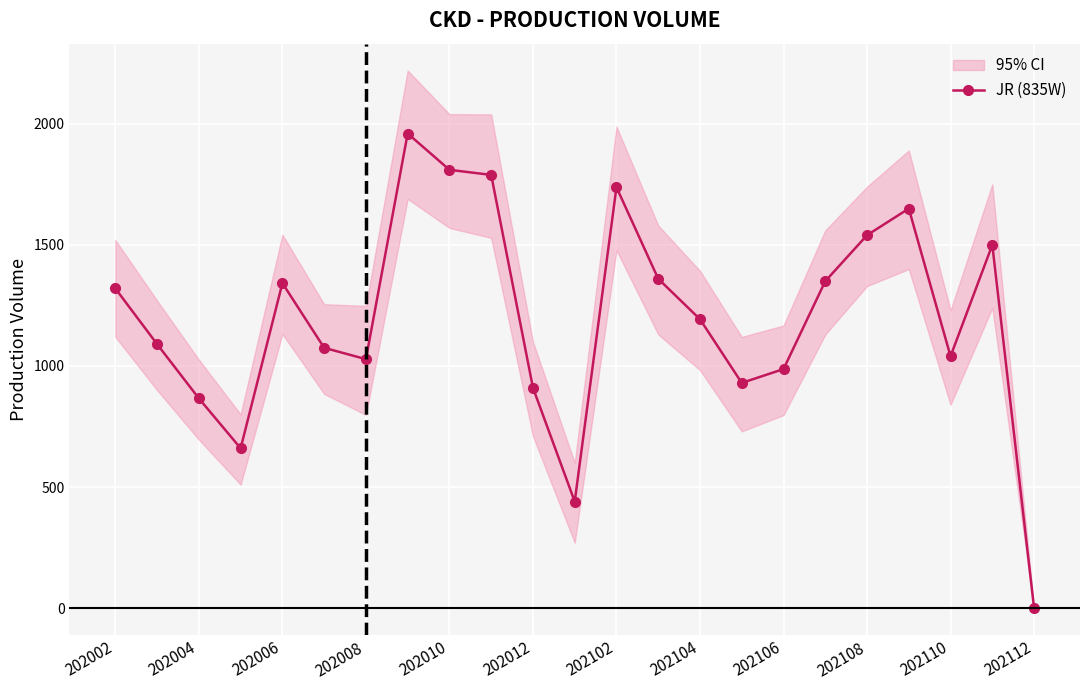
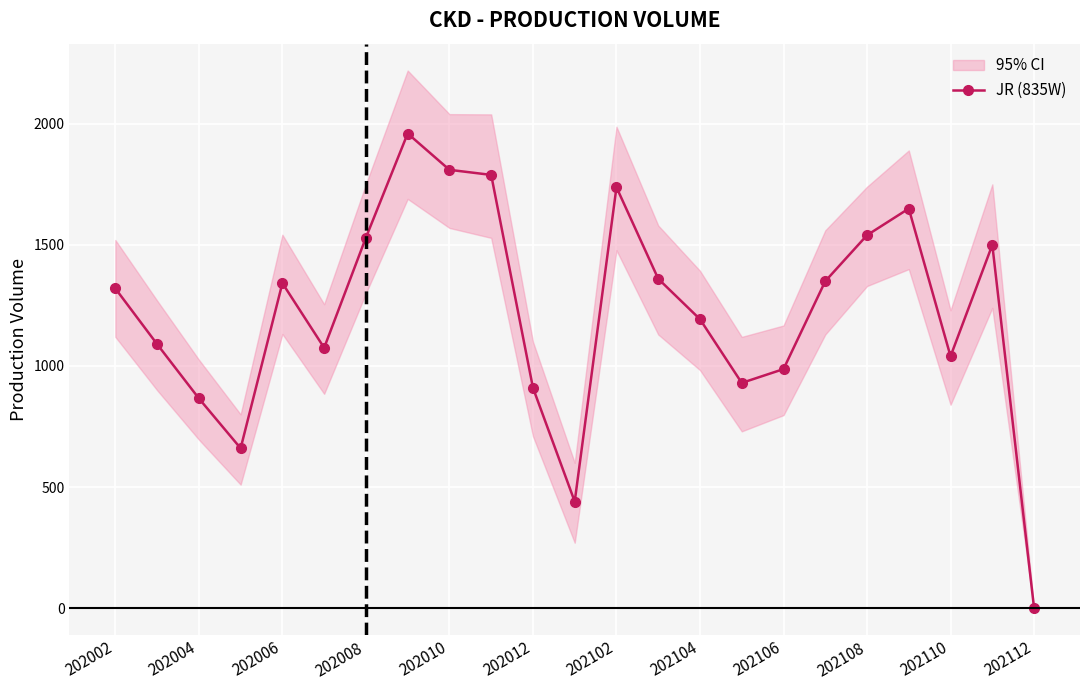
JR (835W), 202008: 1030 -> 1530
